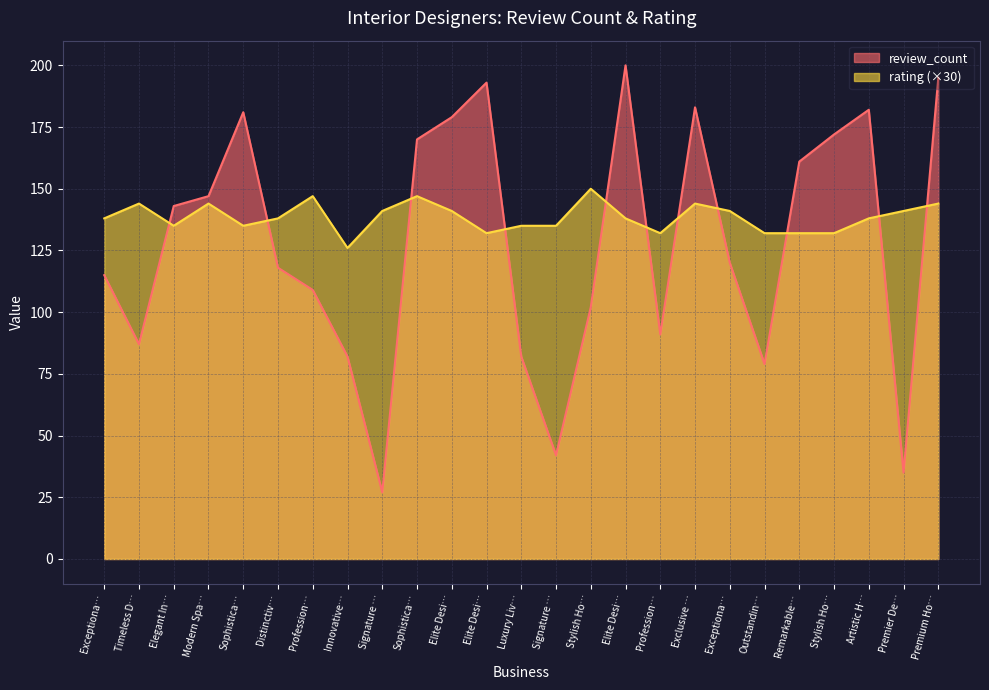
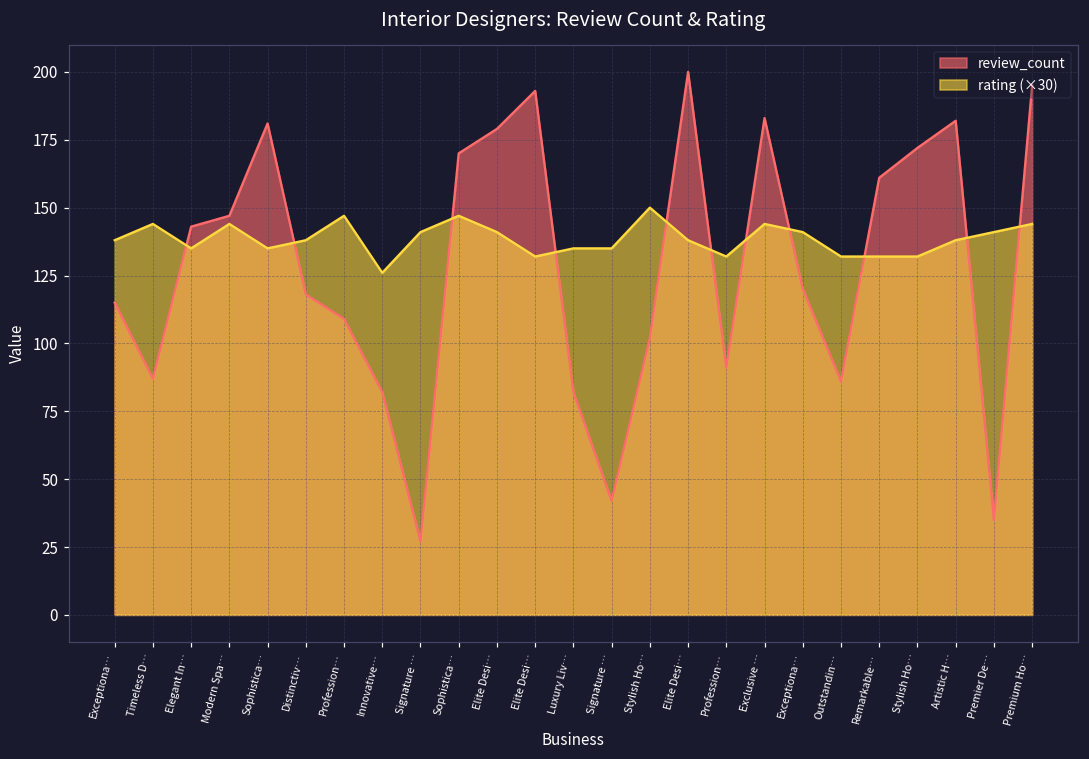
review_count, Outstandin…: 79 -> 86
